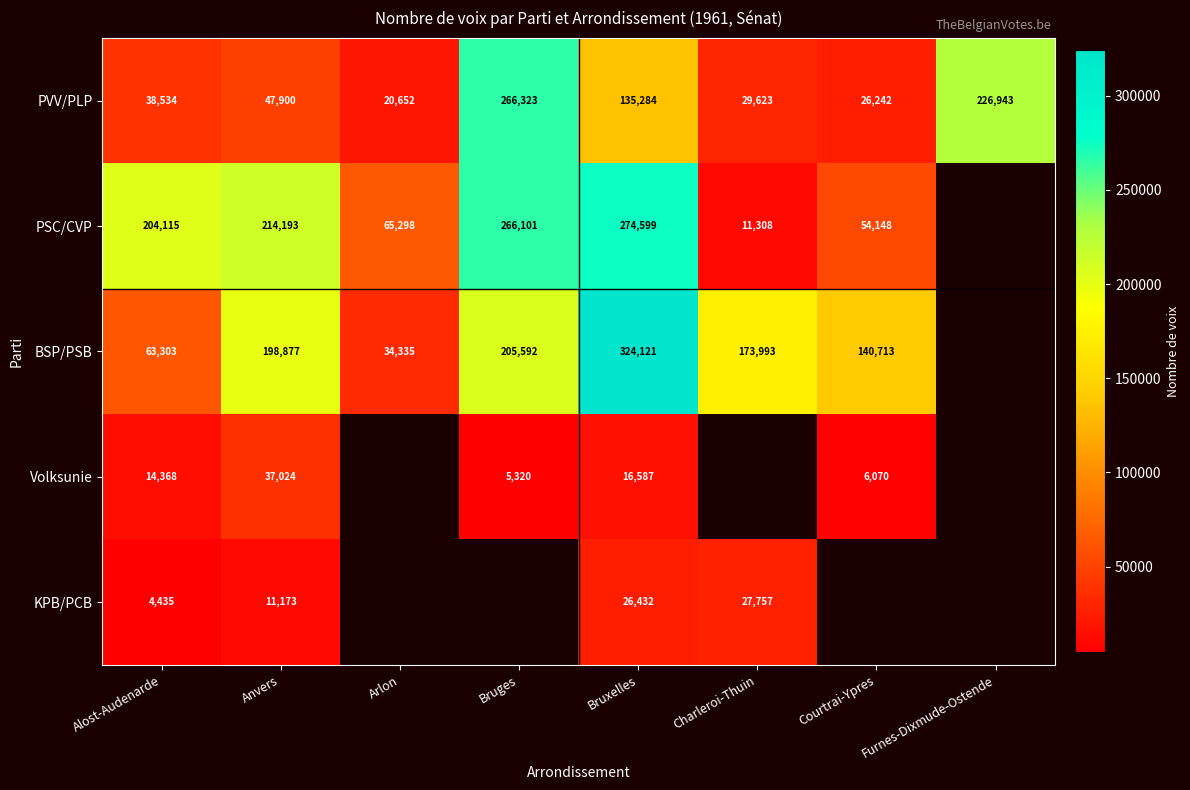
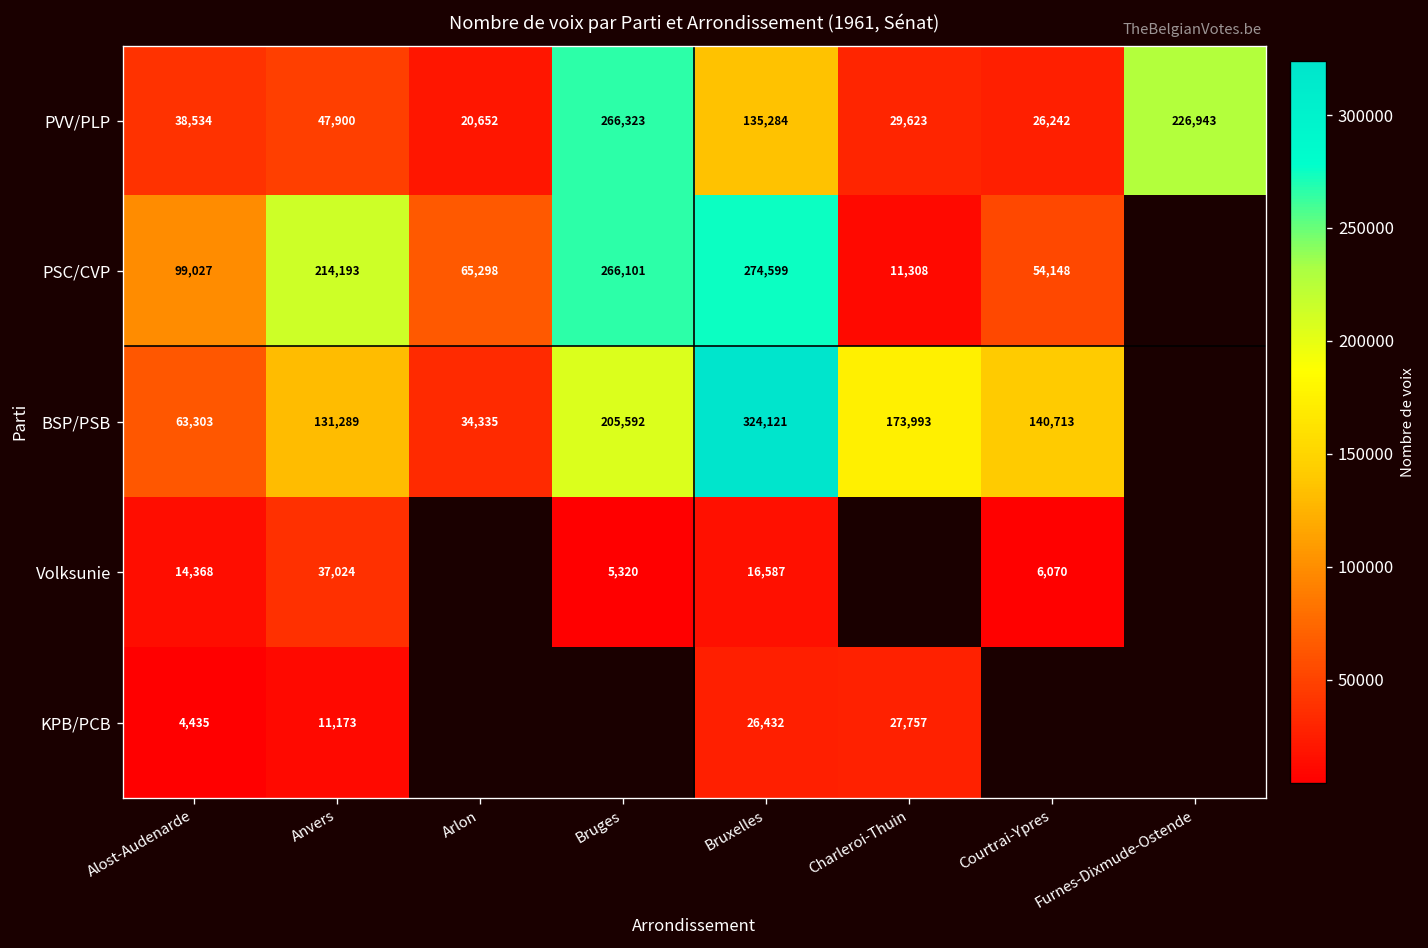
PSC/CVP, Alost-Audenarde: 204,115 -> 99,027
BSP/PSB, Anvers: 198,877 -> 131,289
